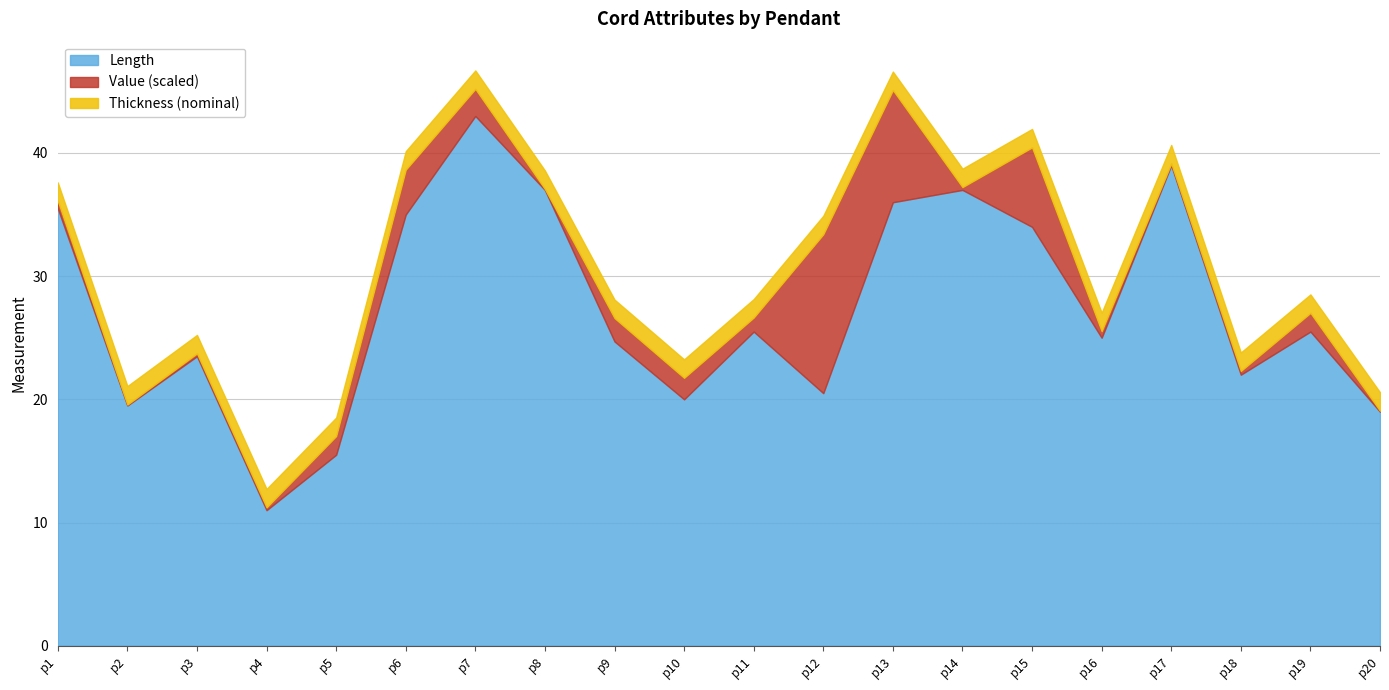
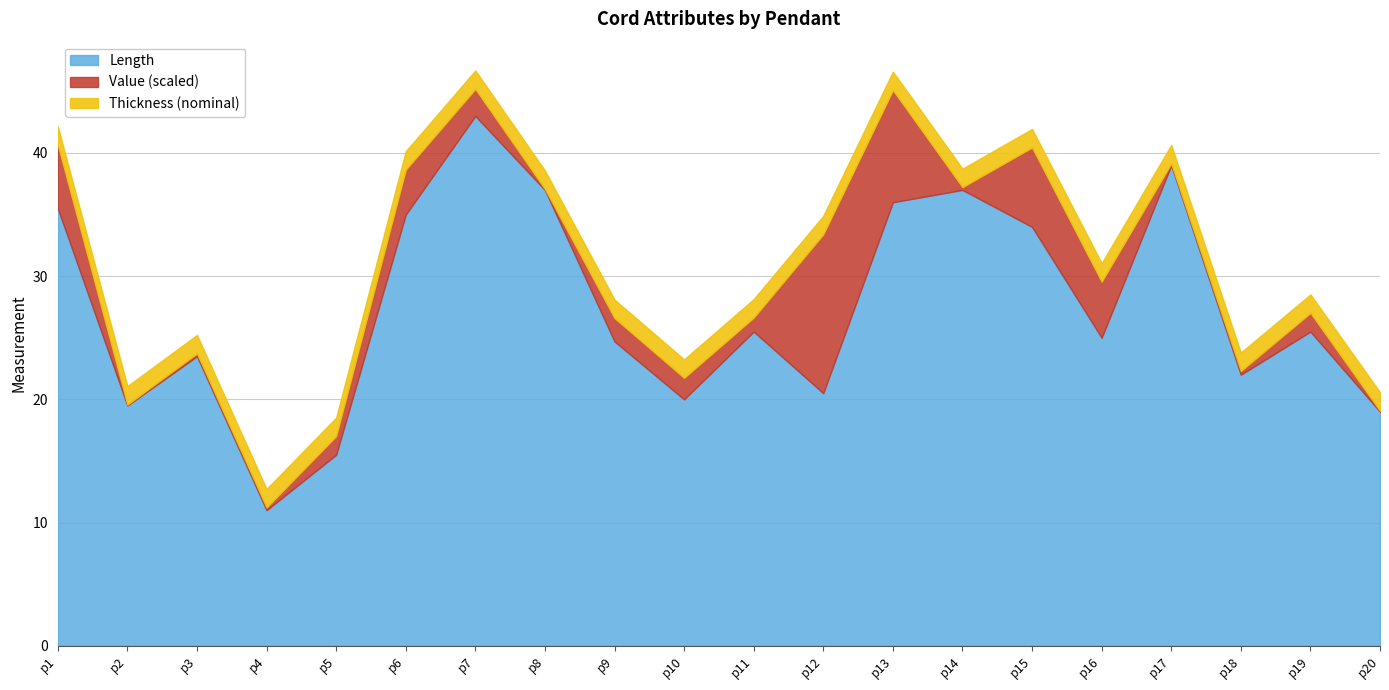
Value (scaled), p1: 0.6 -> 5.2
Value (scaled), p16: 0.5 -> 4.6
